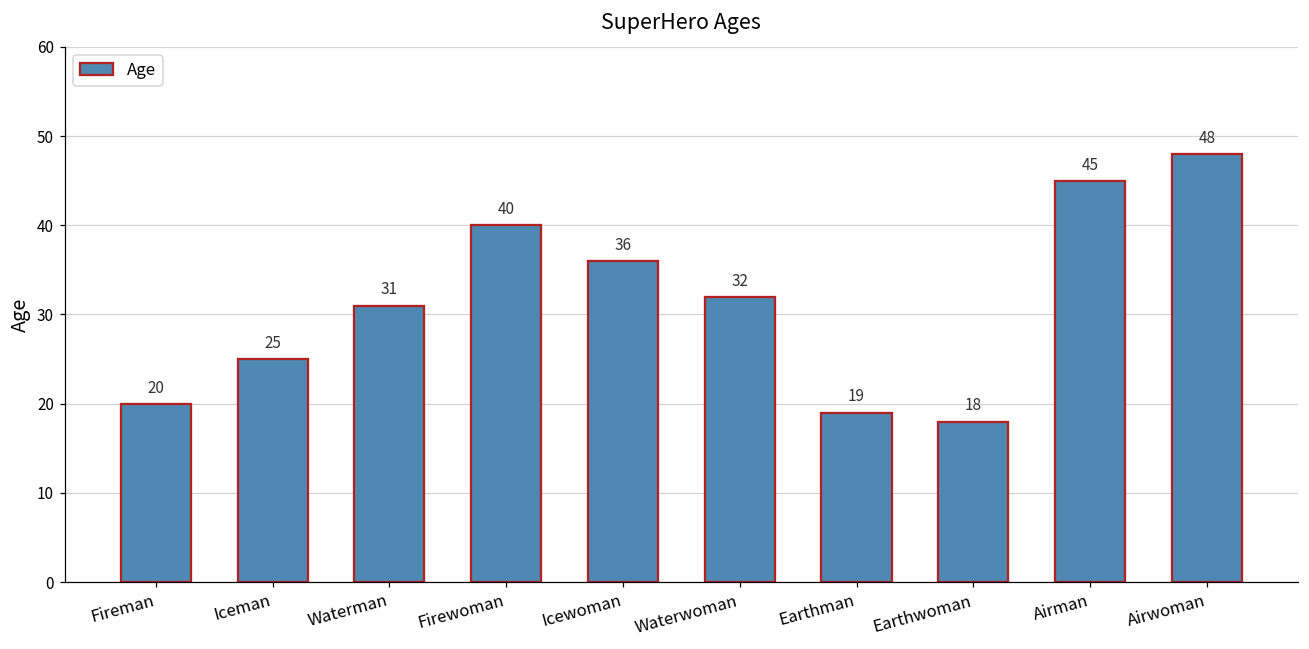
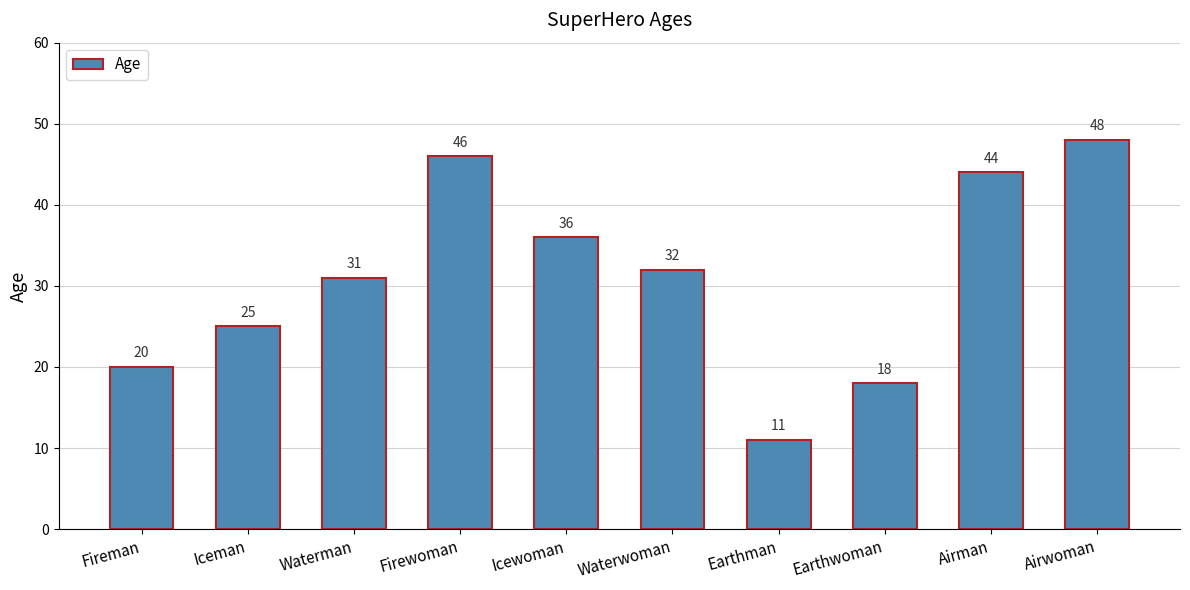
Firewoman: 40 -> 46
Earthman: 19 -> 11
Airman: 45 -> 44
